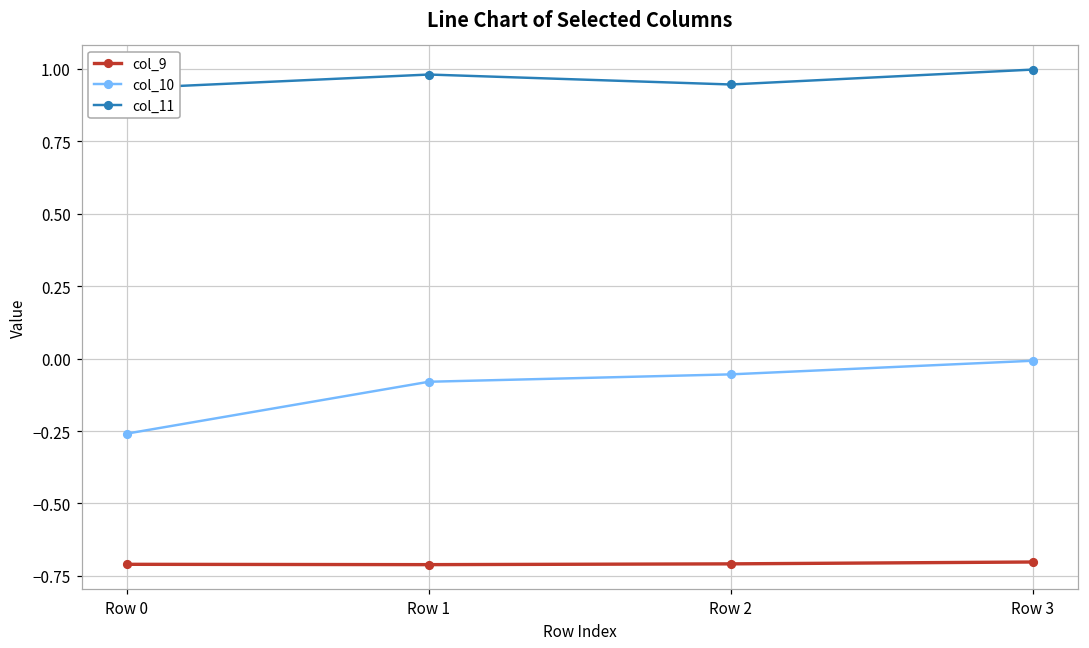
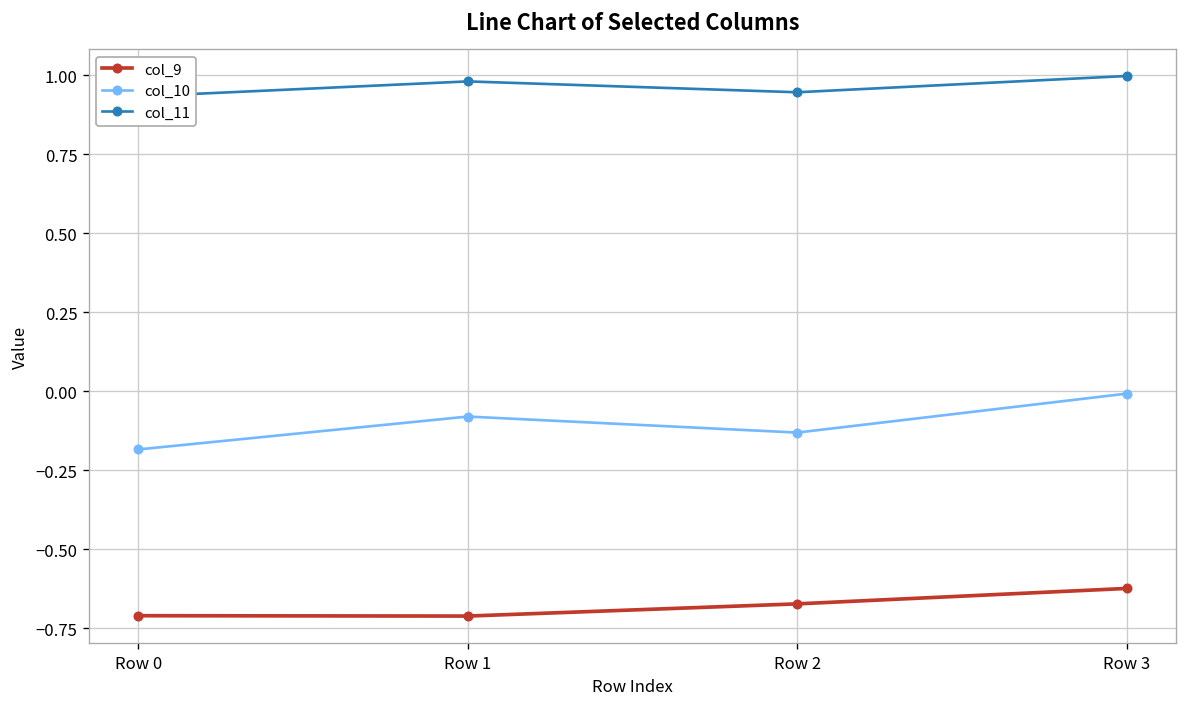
col_10, Row 0: -0.26 -> -0.18
col_9, Row 2: -0.71 -> -0.67
col_10, Row 2: -0.05 -> -0.13
col_9, Row 3: -0.70 -> -0.62
